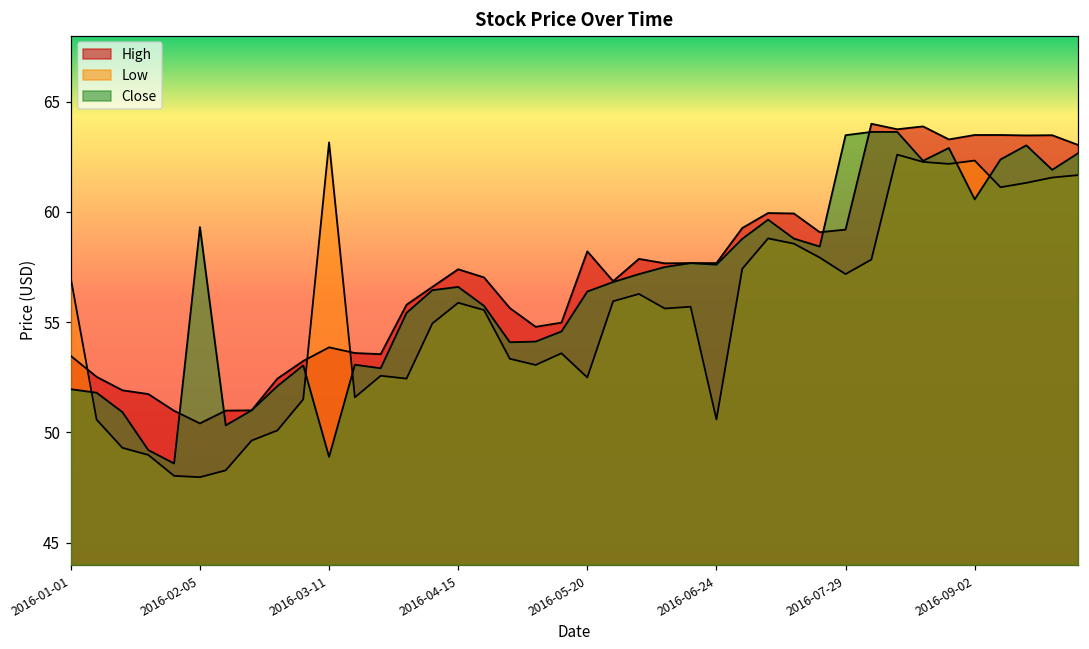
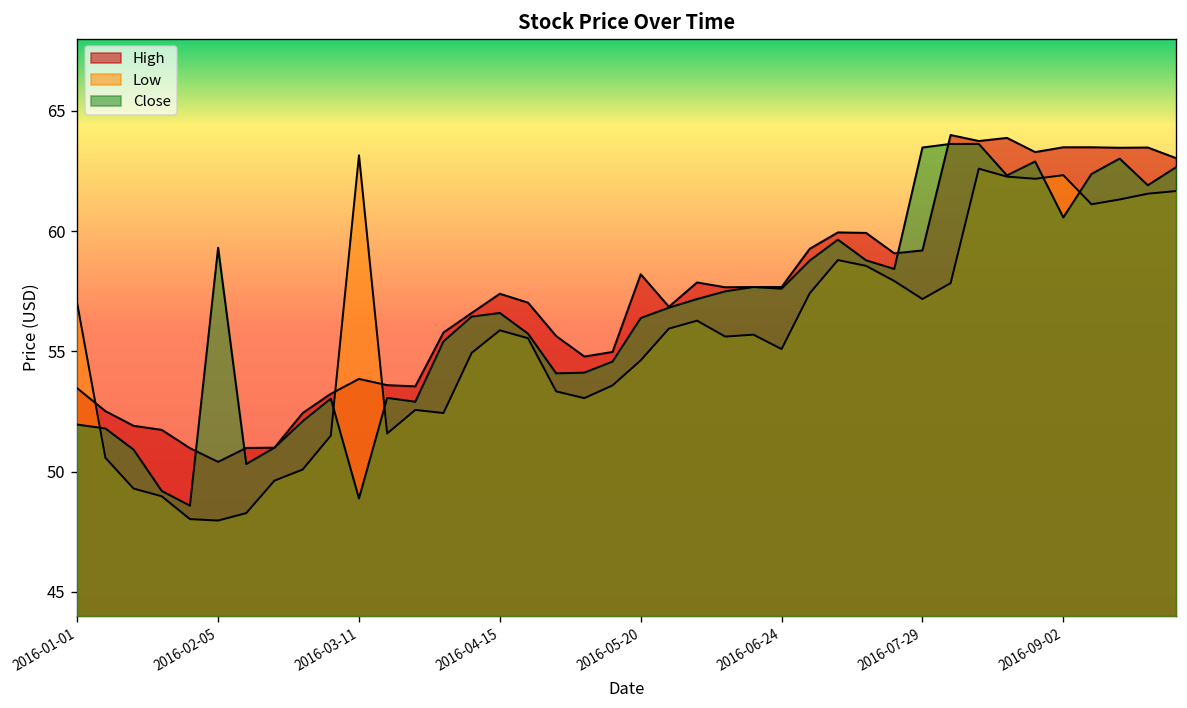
Low, 2016-05-20: 52.5 -> 54.6
Low, 2016-06-24: 50.6 -> 55.1
